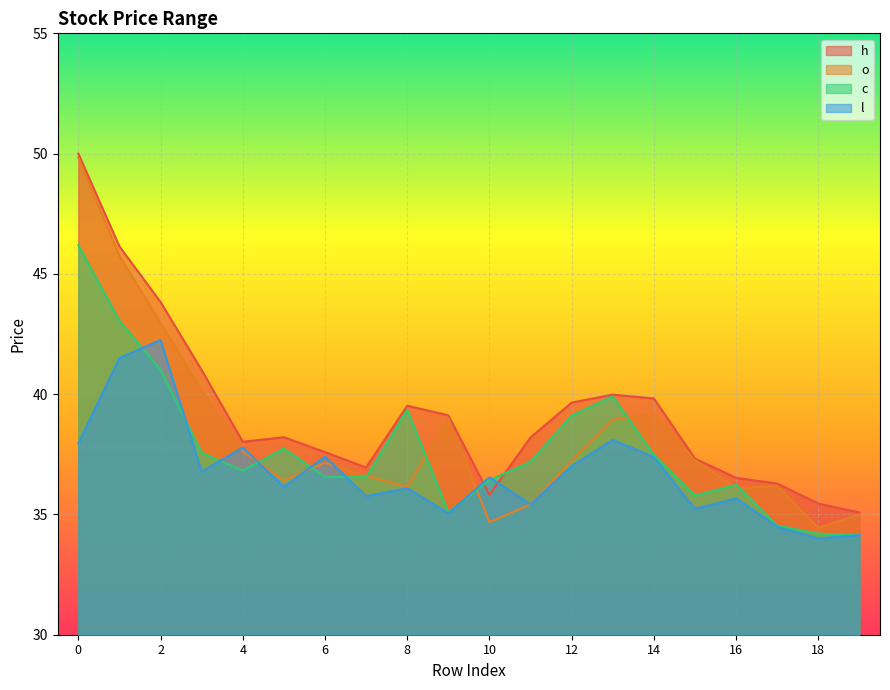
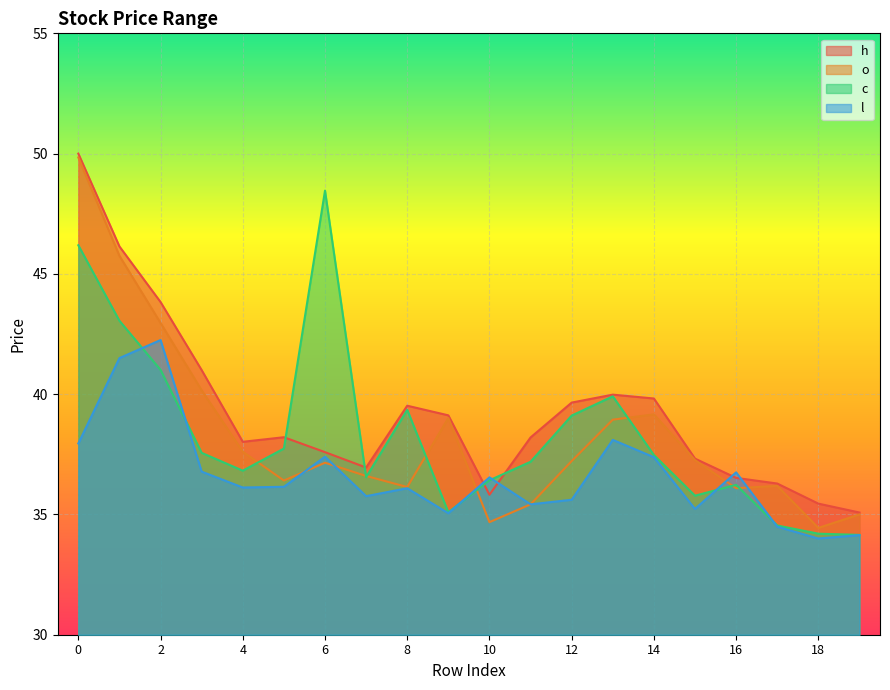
l, 4: 37.8 -> 36.1
c, 6: 36.6 -> 48.5
l, 12: 37.0 -> 35.6
l, 16: 35.7 -> 36.8
